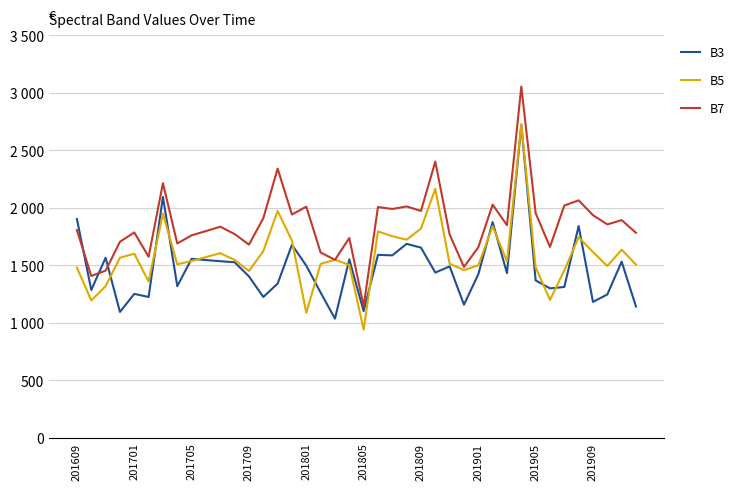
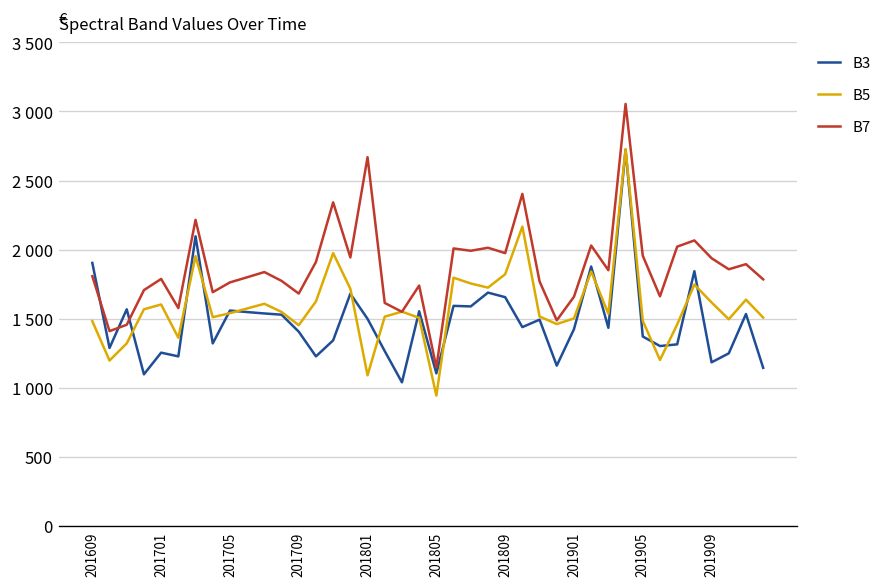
B7, 201801: 2010 -> 2670
